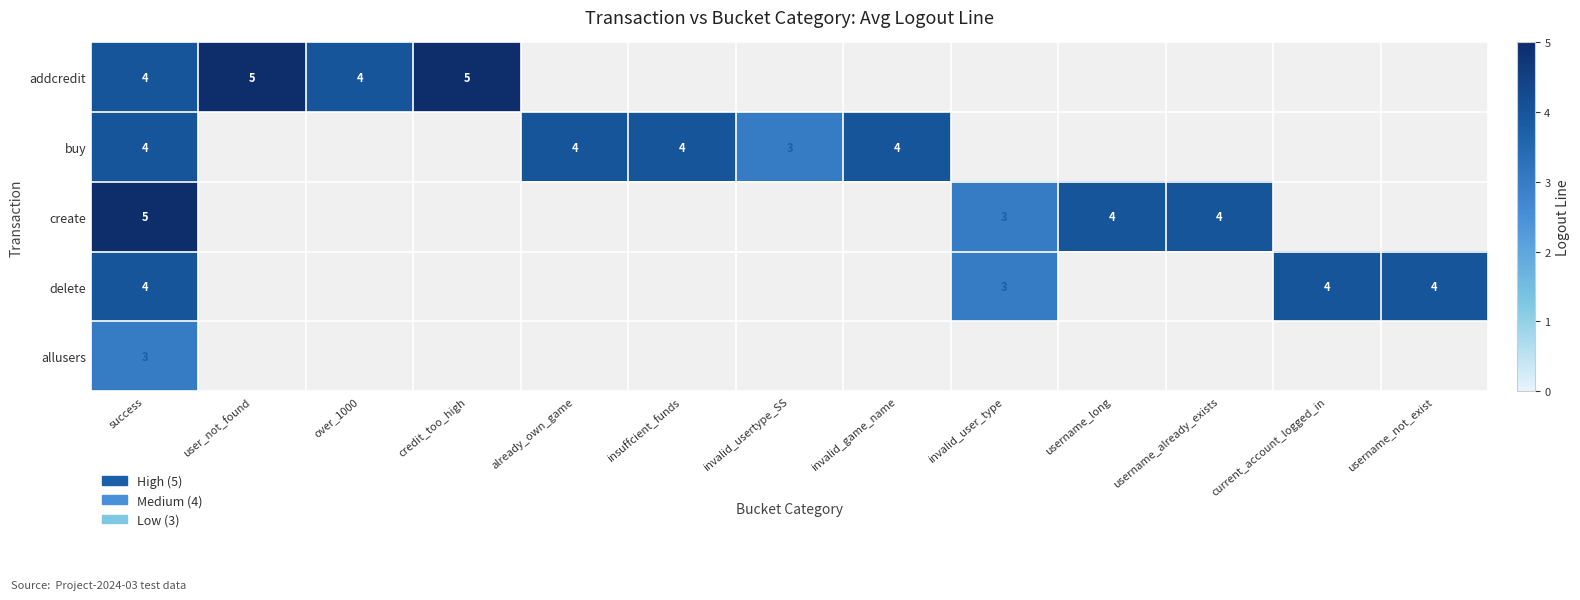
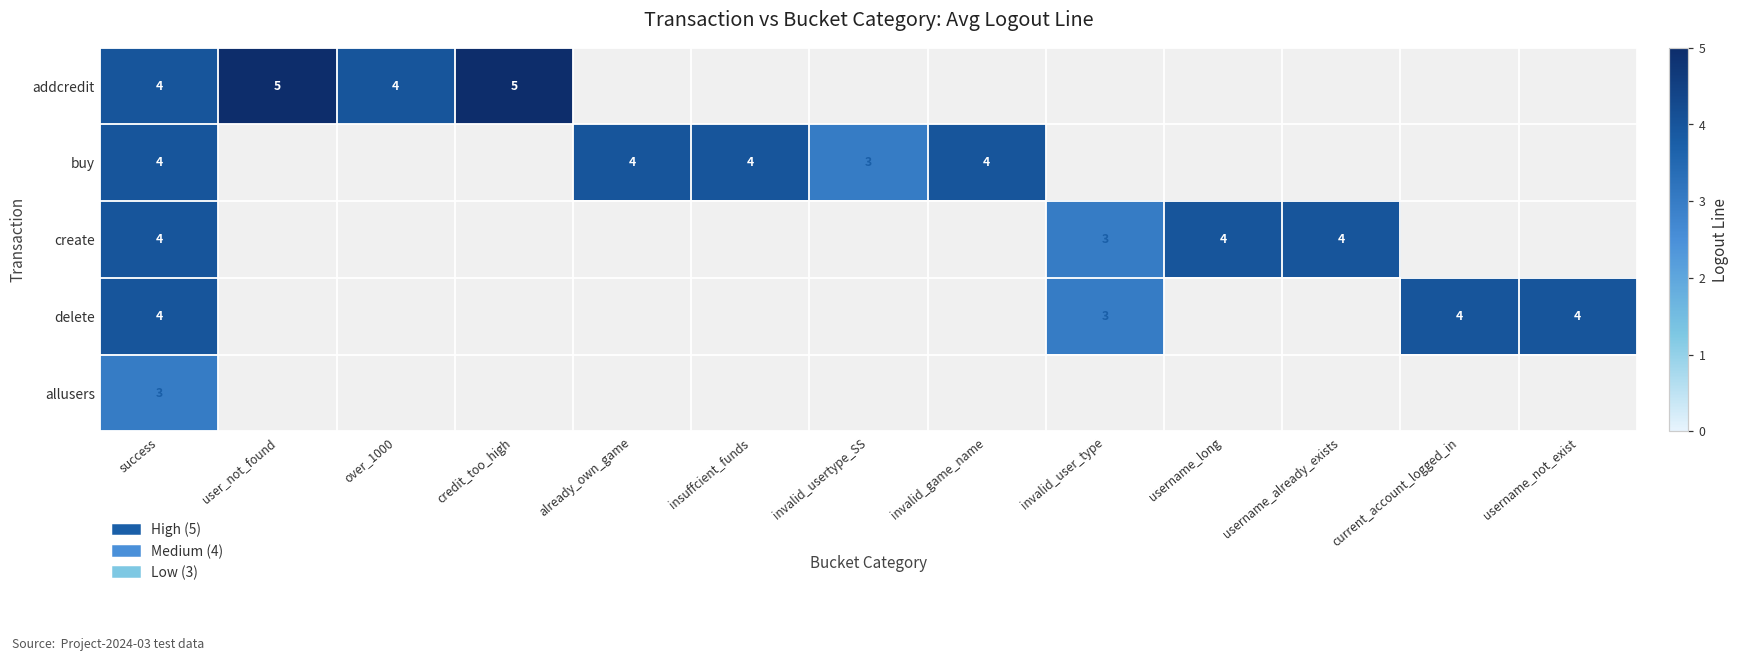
create, success: 5 -> 4
